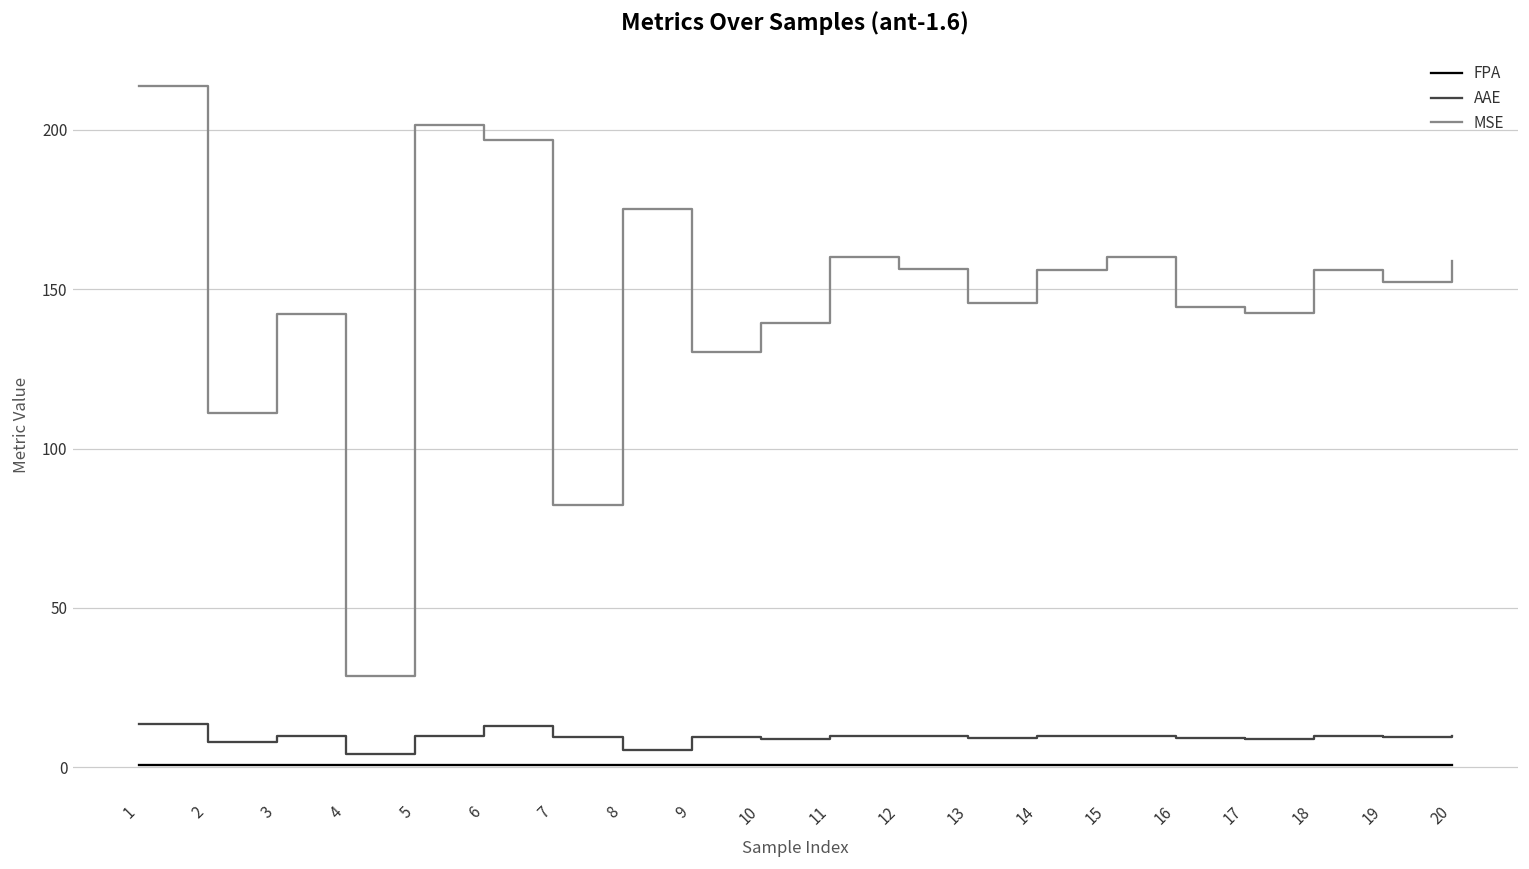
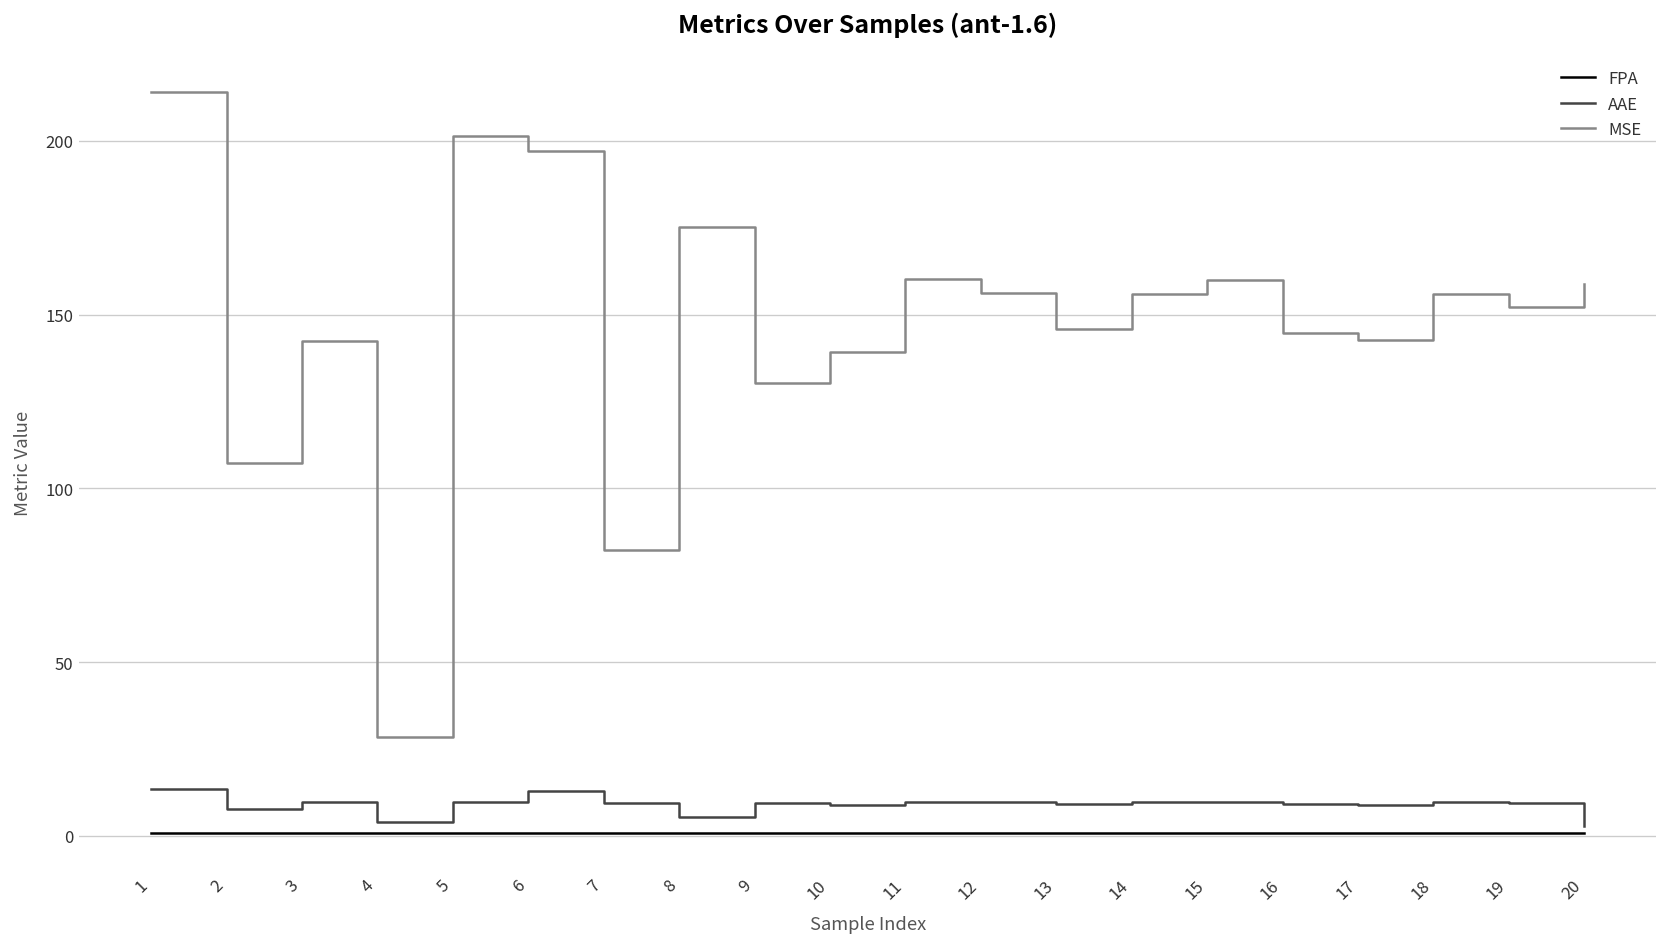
MSE, 2: 111 -> 107
AAE, 20: 10 -> 3
